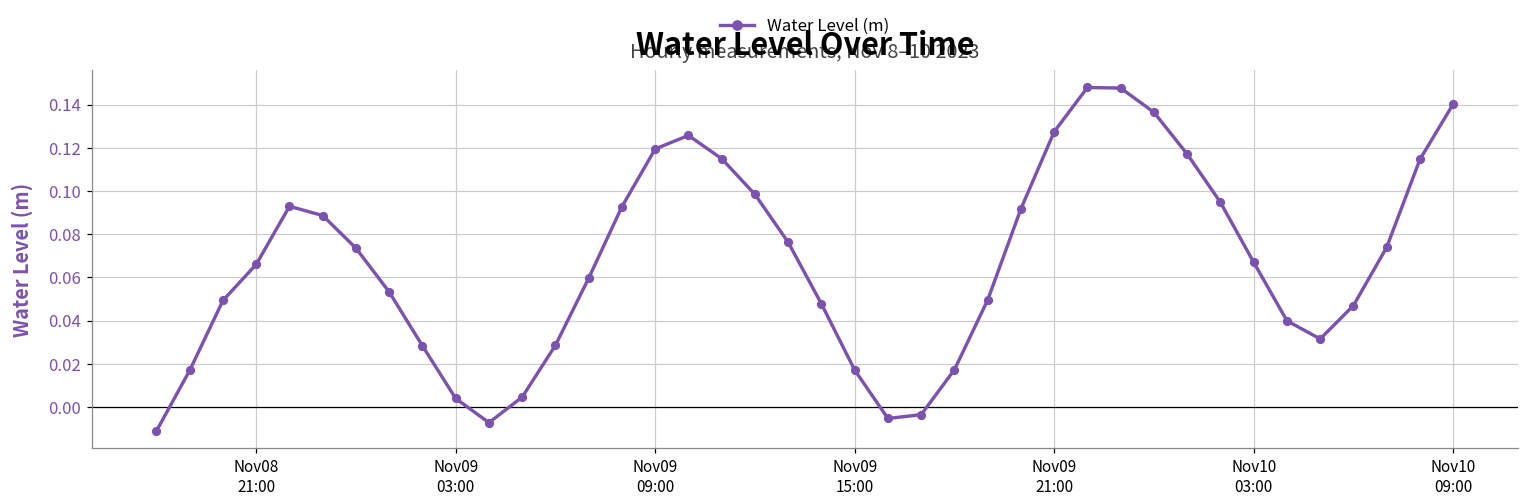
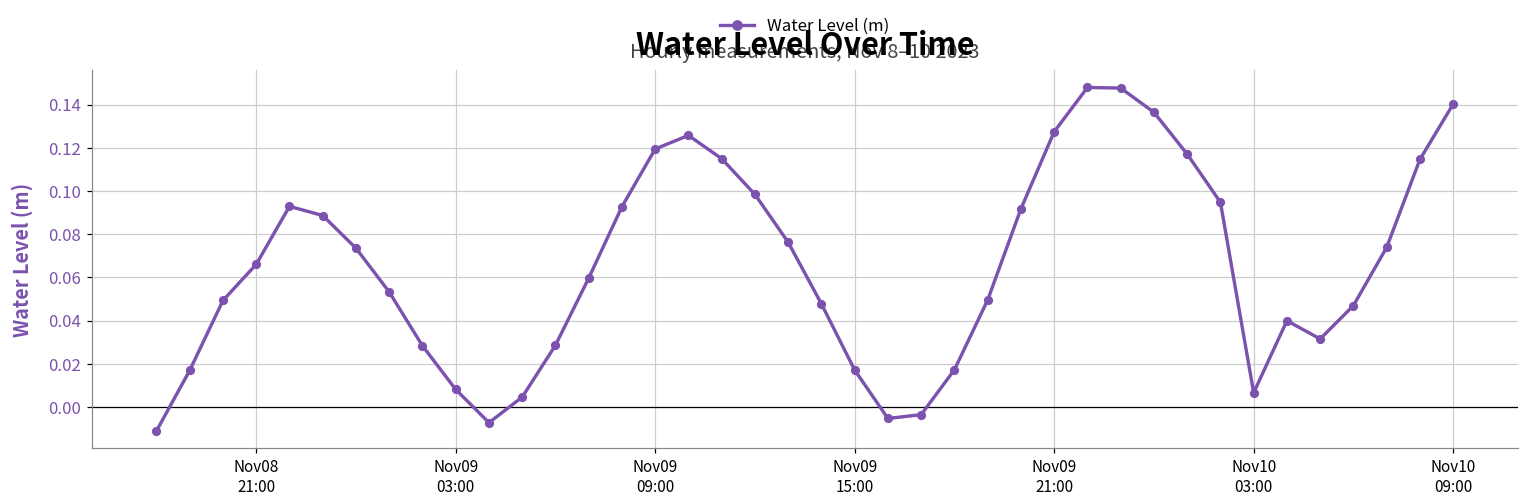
Nov09 03:00: 0.004 -> 0.008
Nov10 03:00: 0.067 -> 0.007
